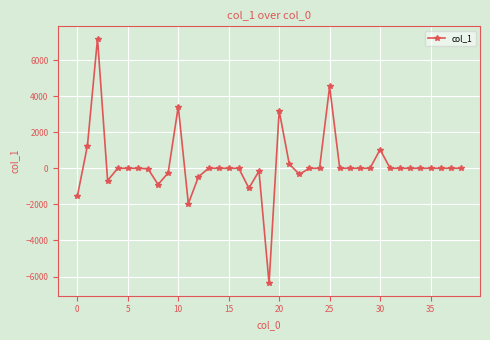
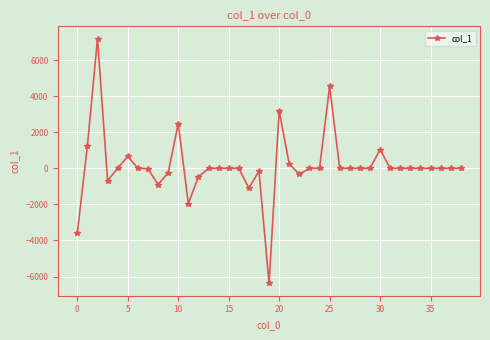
0: -1600 -> -3600
5: 0 -> 700
10: 3400 -> 2500
